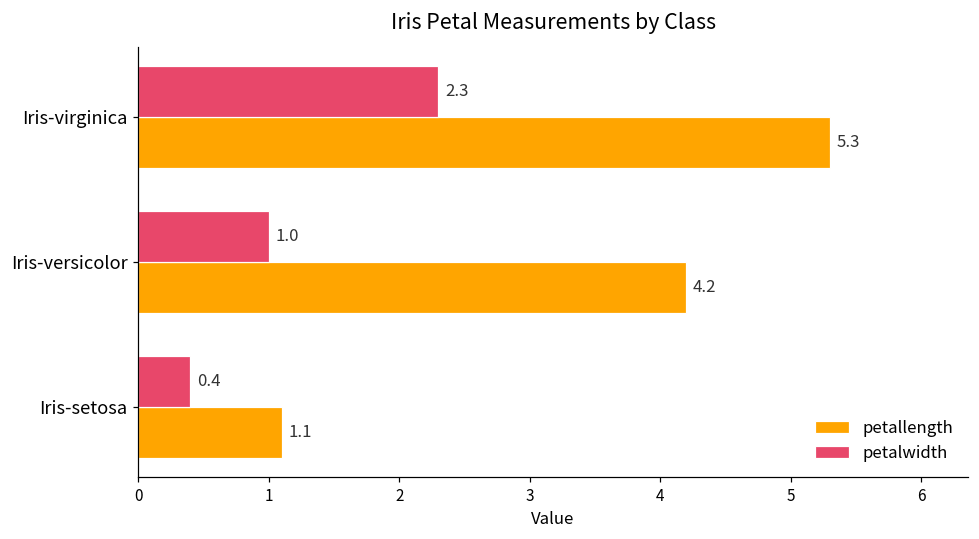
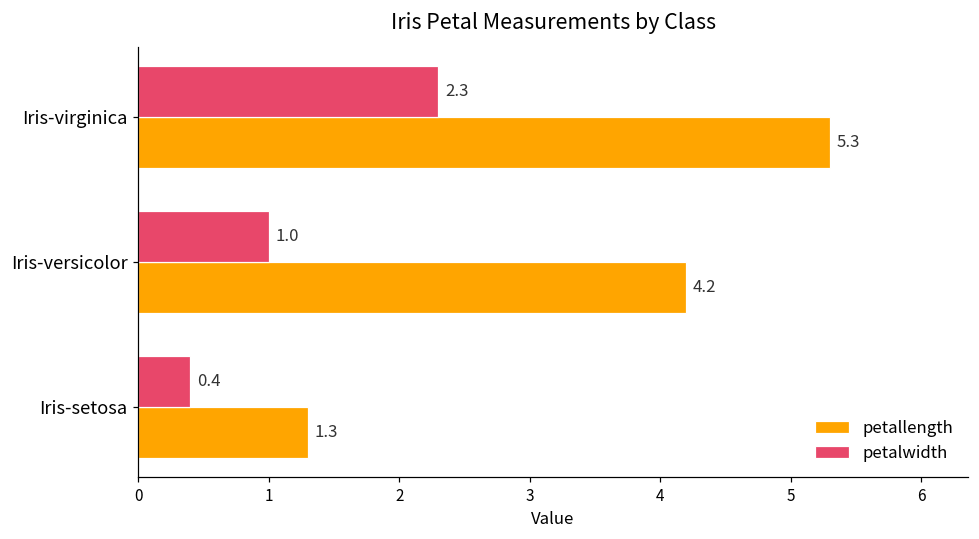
petallength, Iris-setosa: 1.1 -> 1.3
